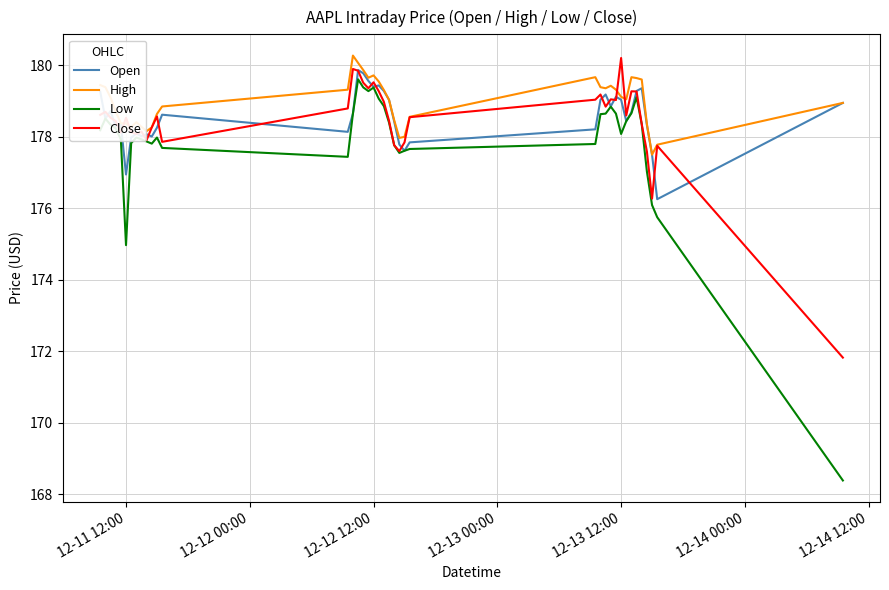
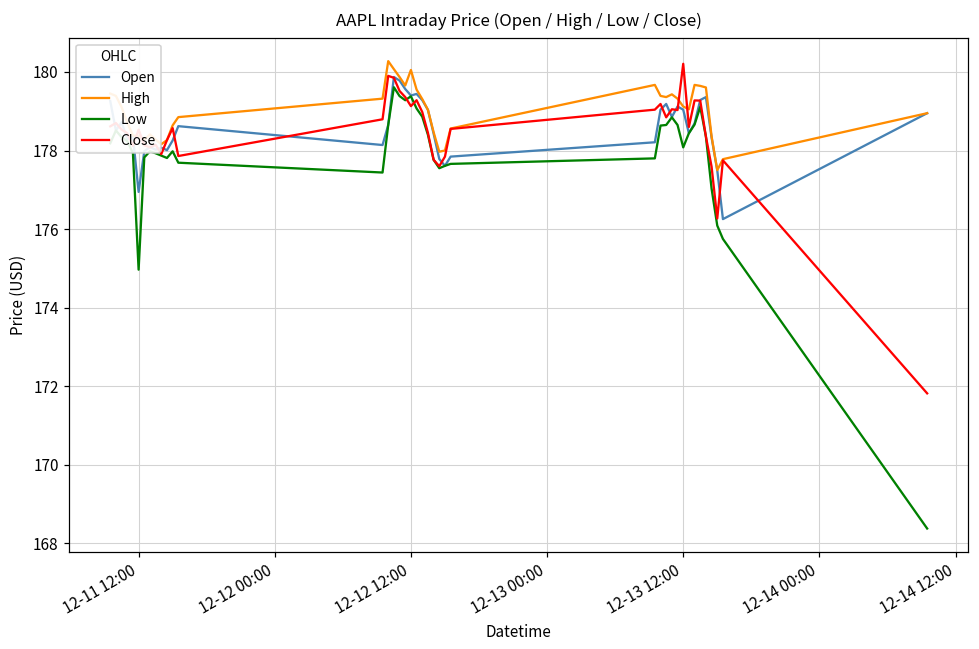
High, 12-12 12:00: 179.7 -> 180.0
Close, 12-12 12:00: 179.5 -> 179.1
